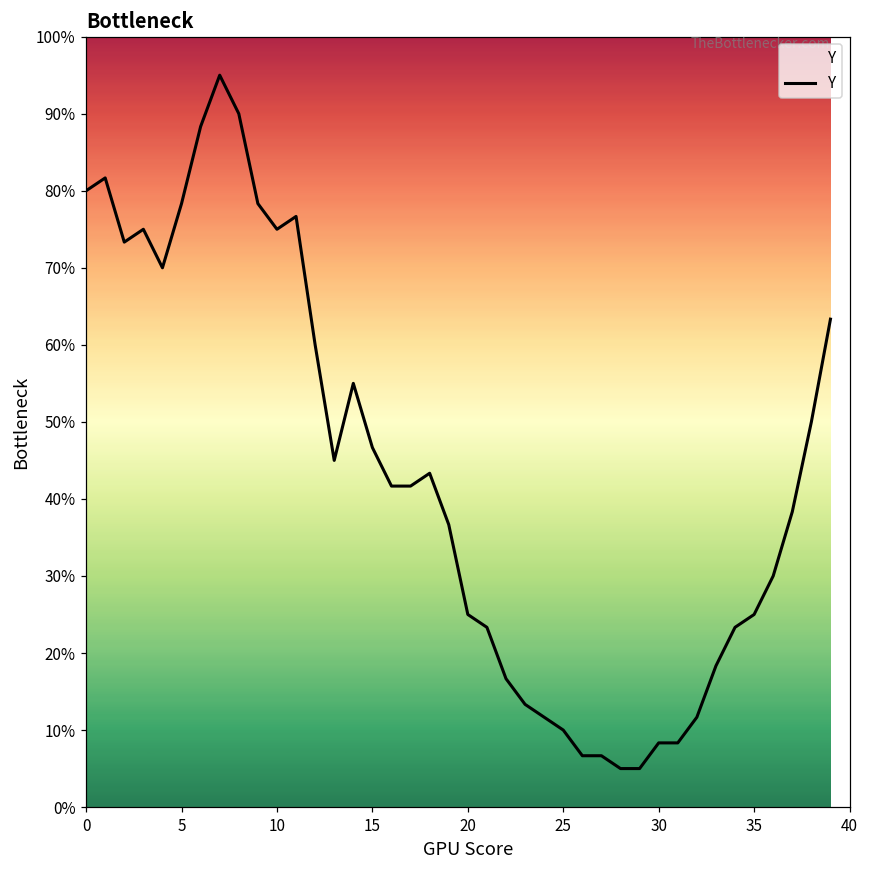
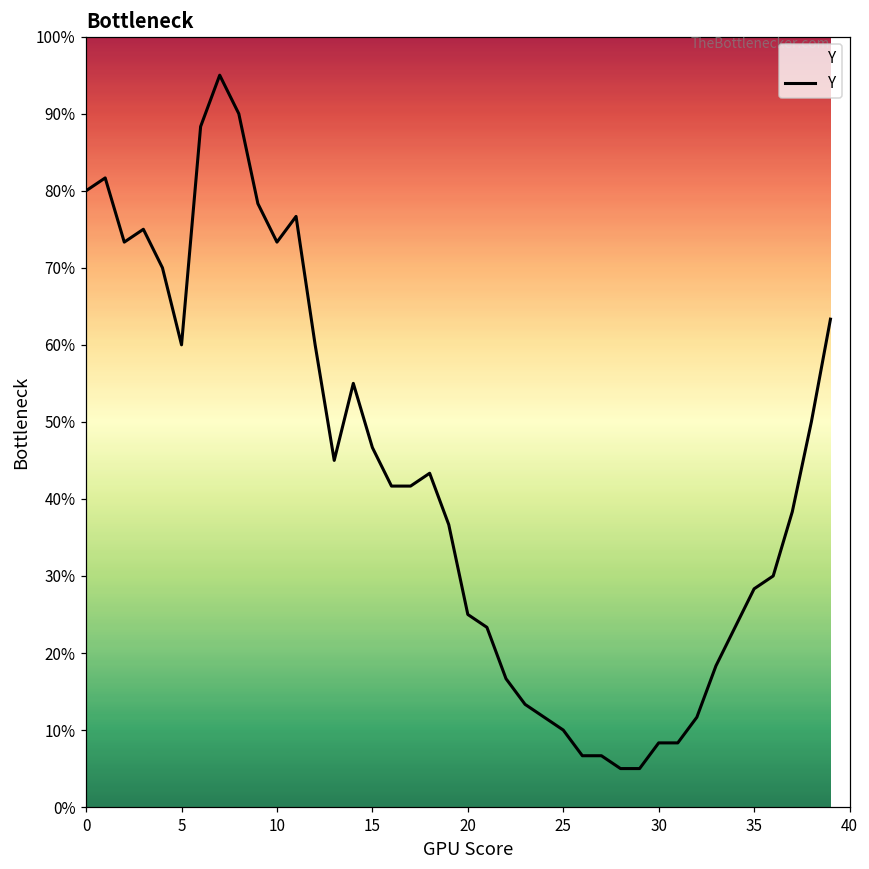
5: 78% -> 60%
10: 75% -> 73%
35: 25% -> 28%
